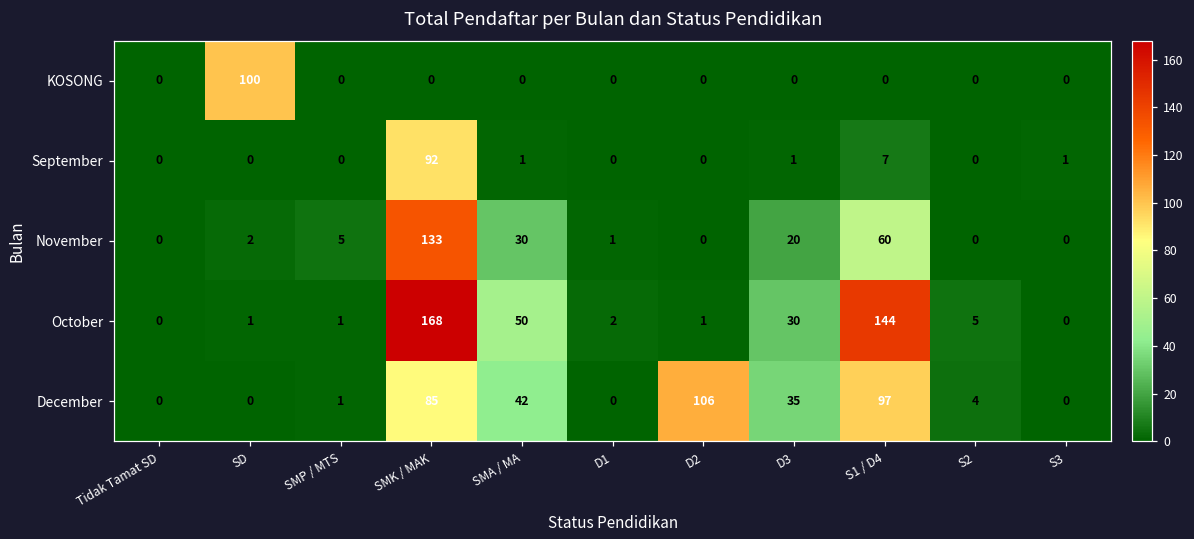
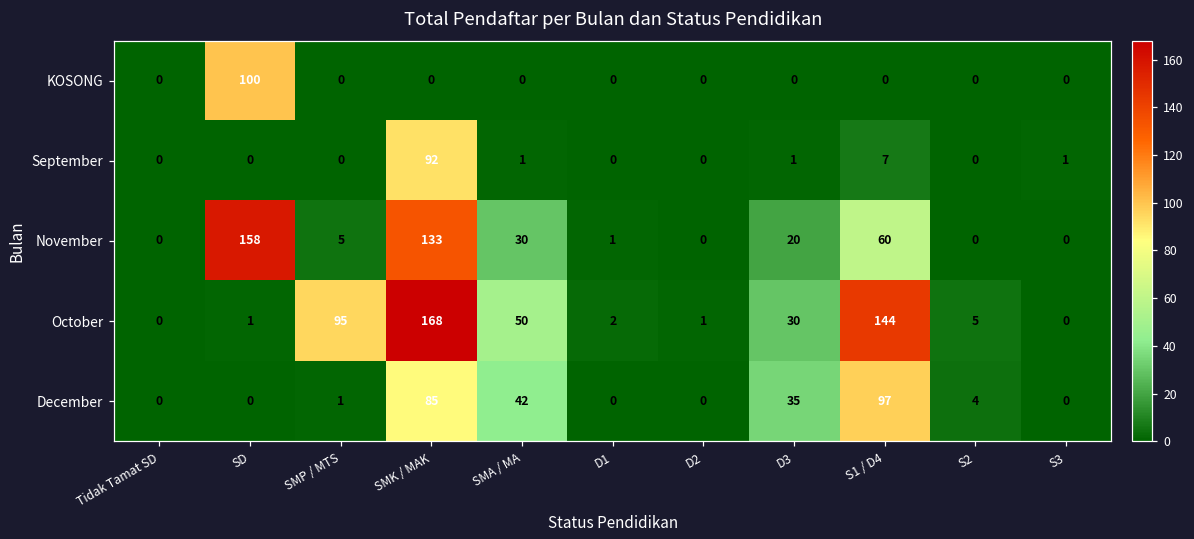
November, SD: 2 -> 158
October, SMP / MTS: 1 -> 95
December, D2: 106 -> 0
